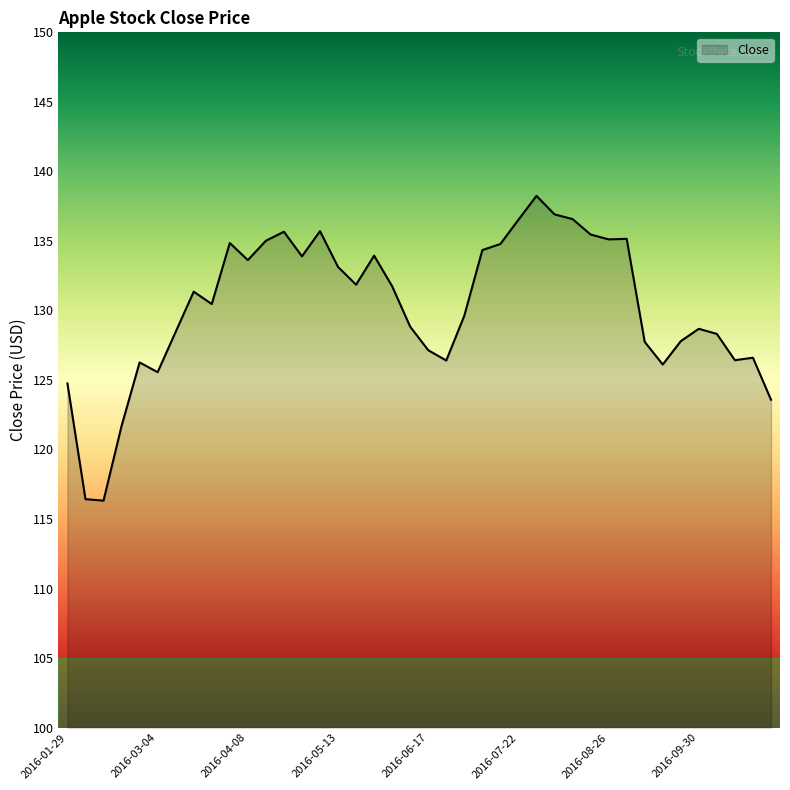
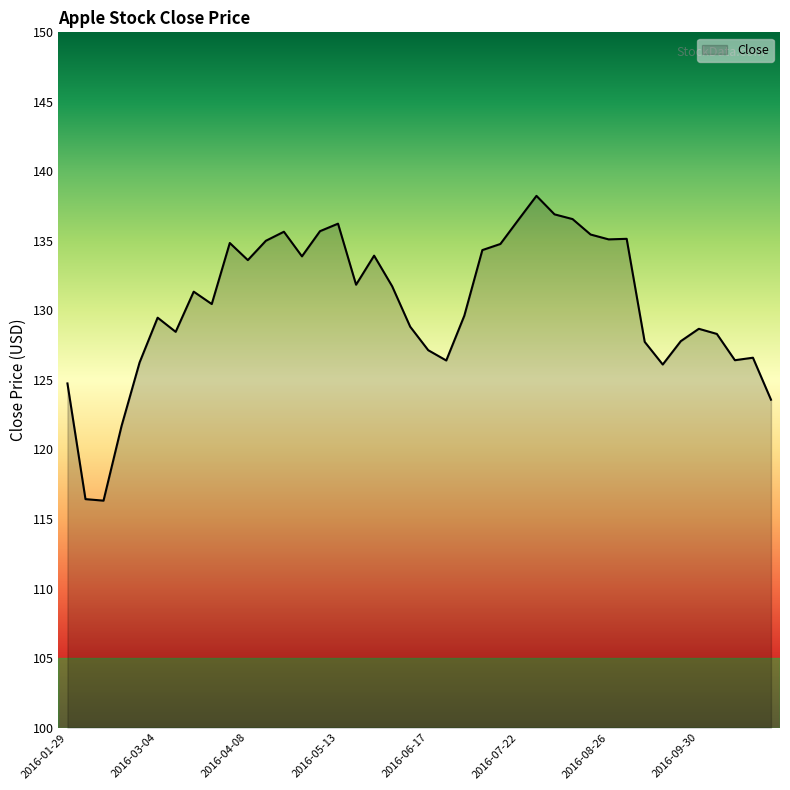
2016-03-04: 125.6 -> 129.5
2016-05-13: 133.1 -> 136.2
